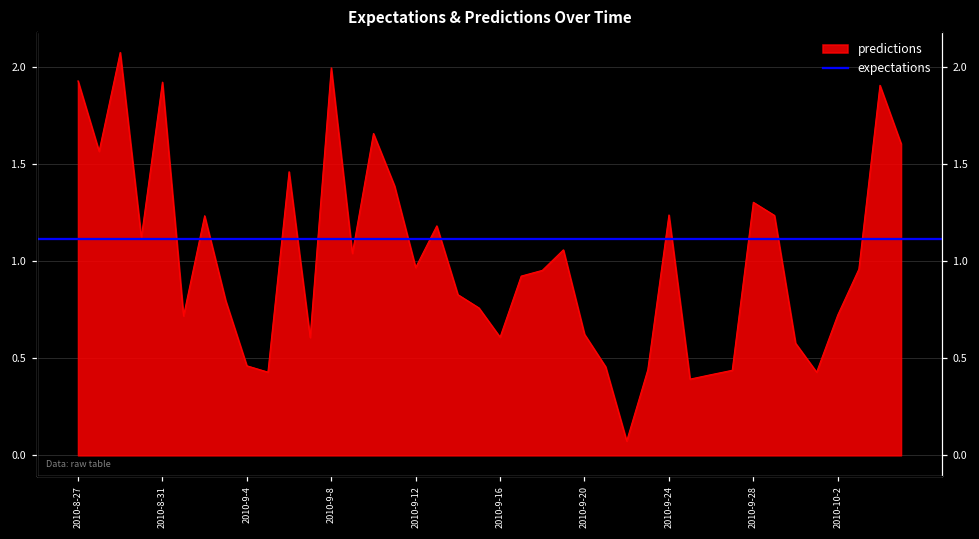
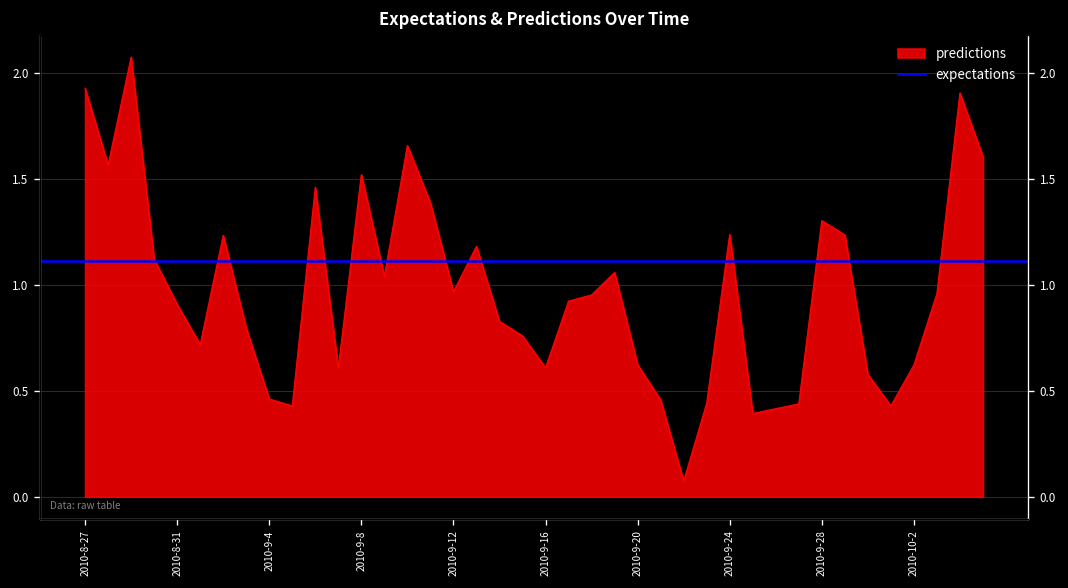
2010-8-31: 1.92 -> 0.91
2010-9-8: 2.00 -> 1.52
2010-10-2: 0.72 -> 0.62
